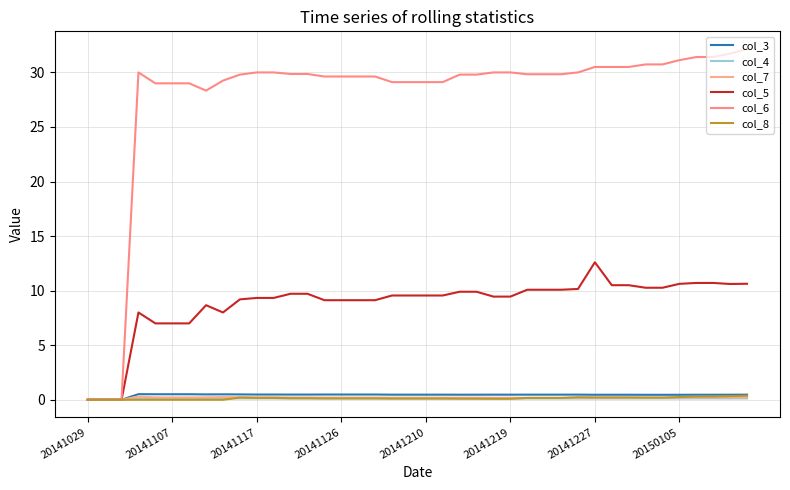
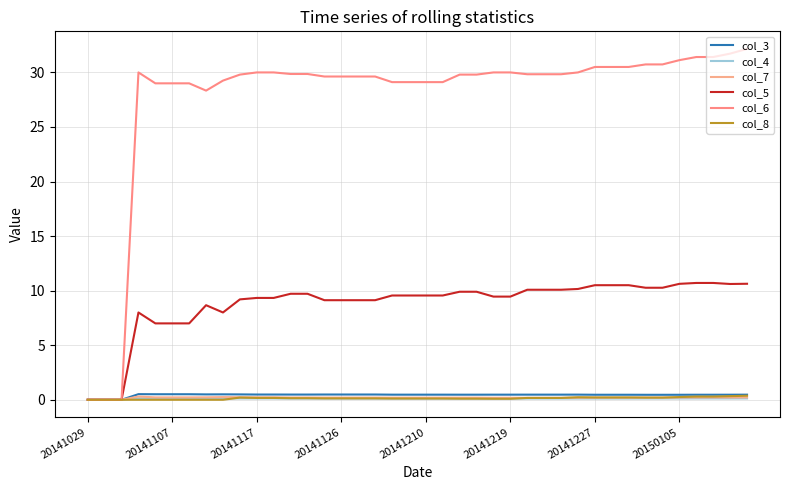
col_5, 20141227: 12.6 -> 10.5
